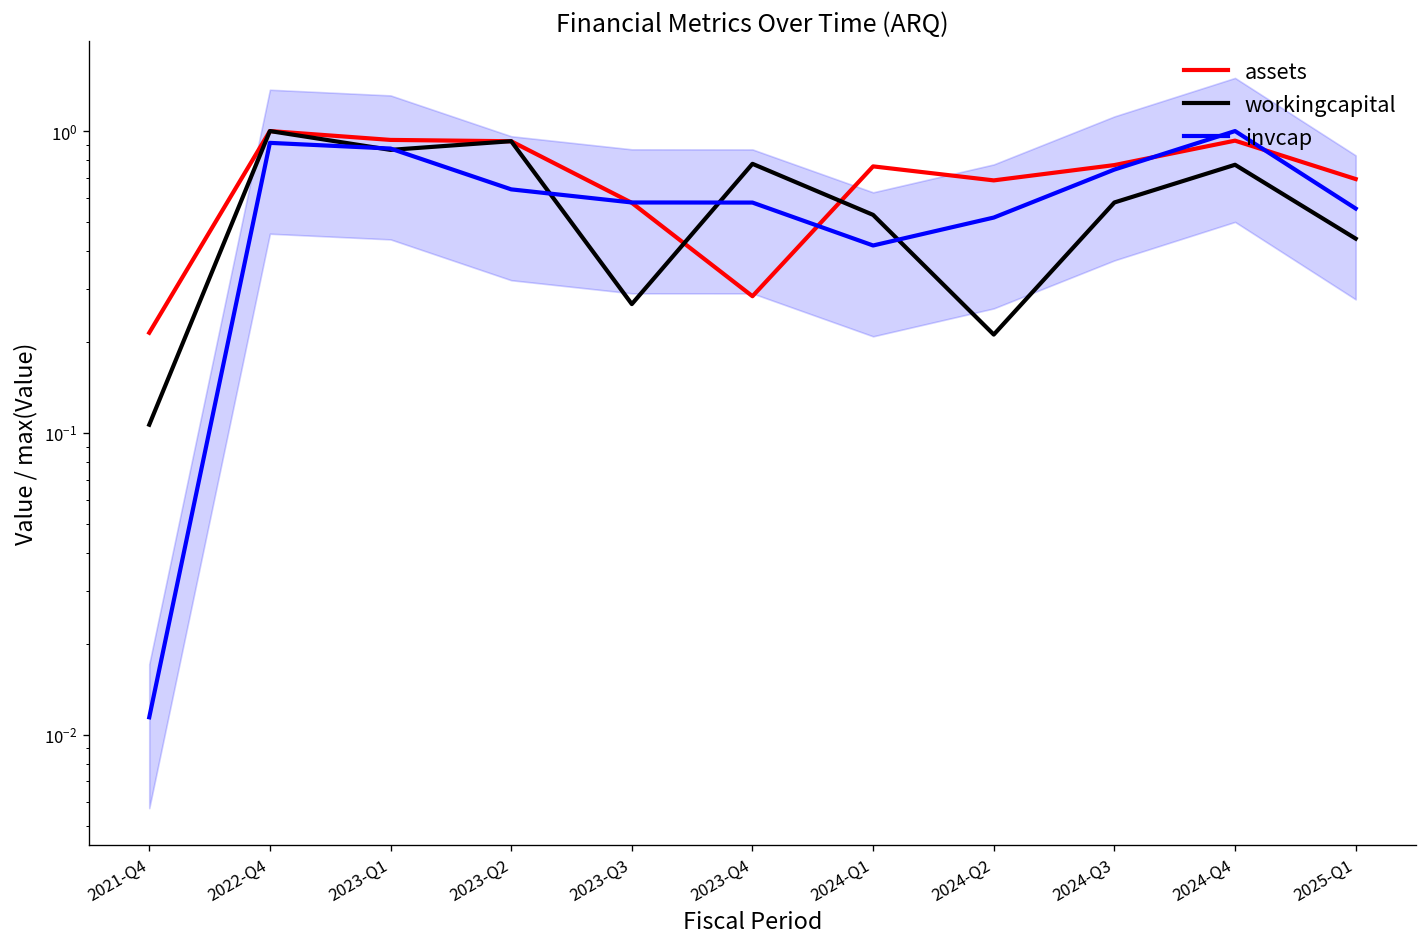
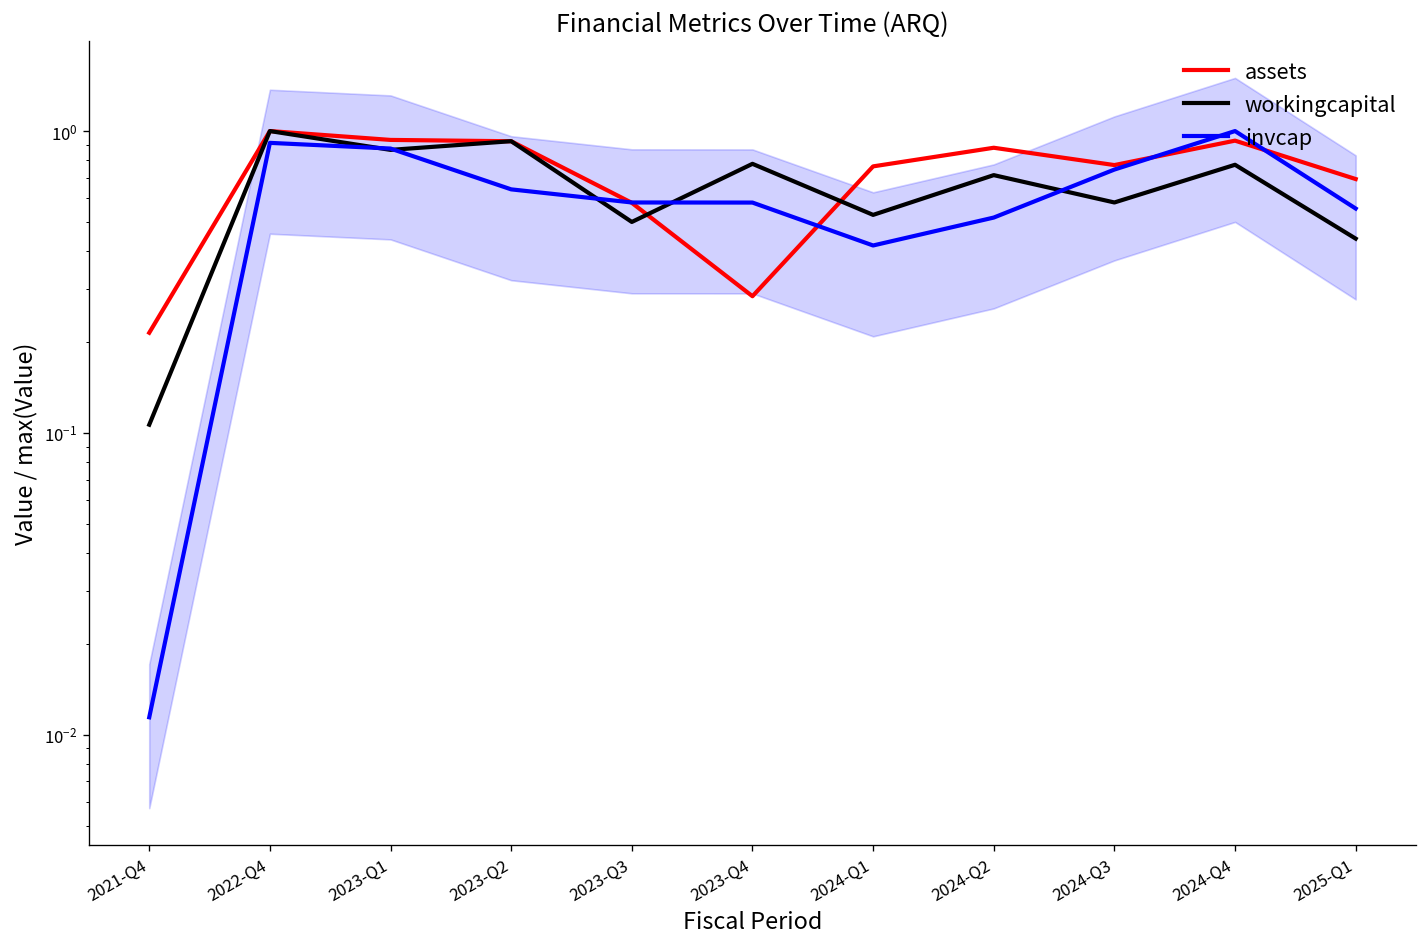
workingcapital, 2023-Q3: 0.27 -> 0.50
assets, 2024-Q2: 0.69 -> 0.88
workingcapital, 2024-Q2: 0.21 -> 0.71
